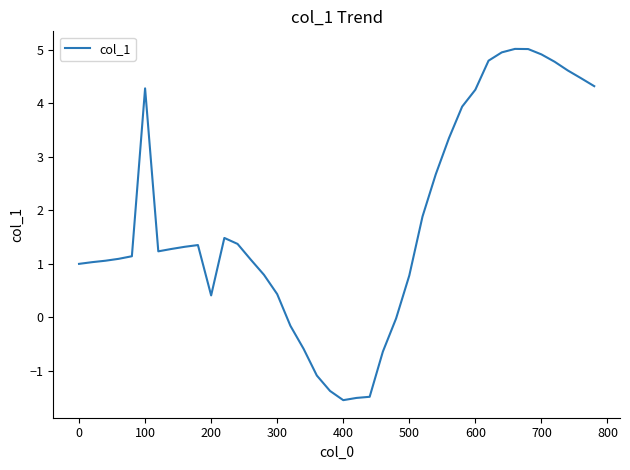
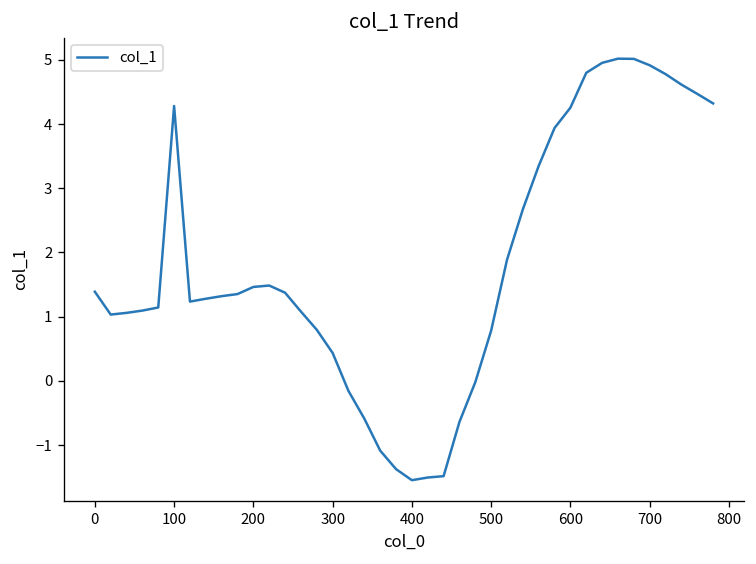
0: 1.0 -> 1.4
200: 0.4 -> 1.5
